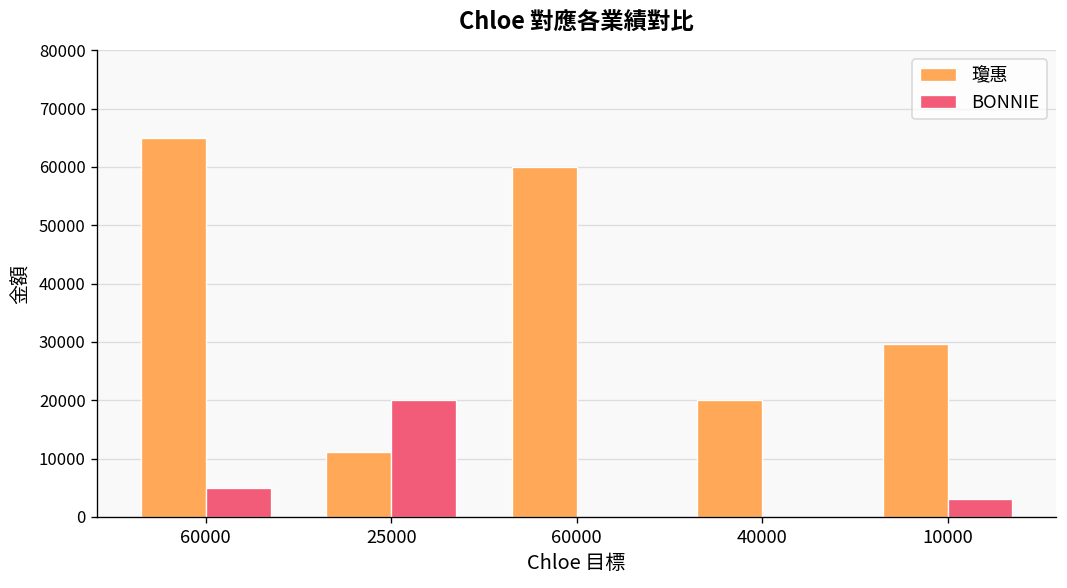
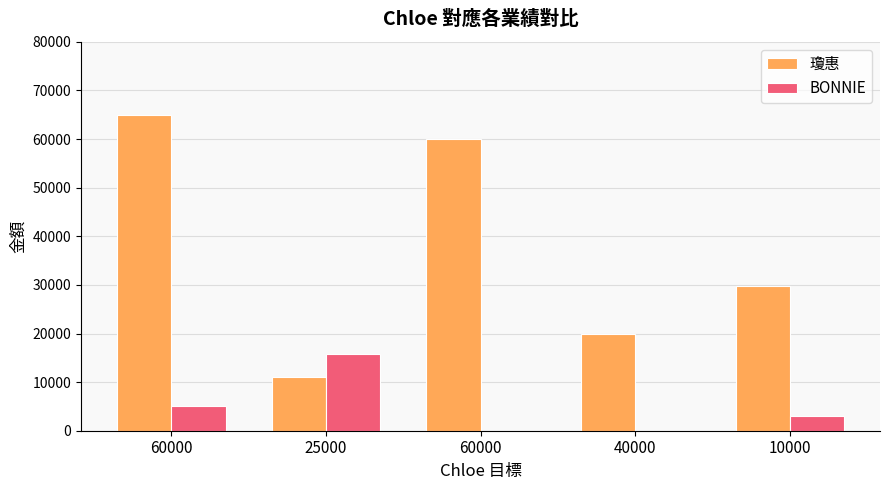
BONNIE, 25000: 20000 -> 16000
